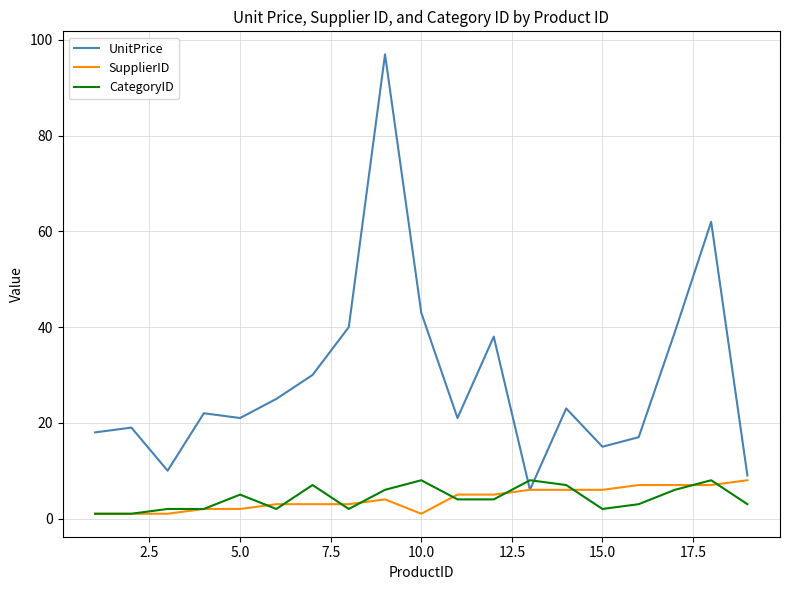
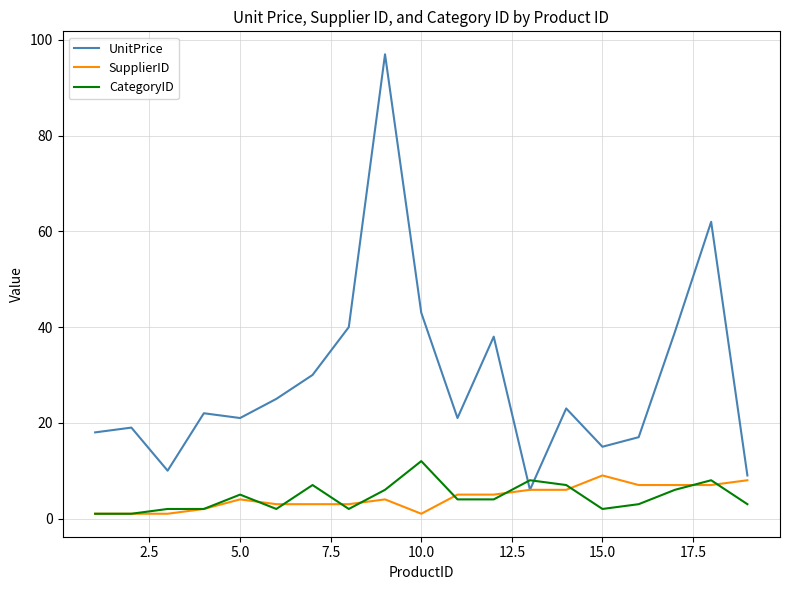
SupplierID, 5.0: 2 -> 4
CategoryID, 10.0: 8 -> 12
SupplierID, 15.0: 6 -> 9
